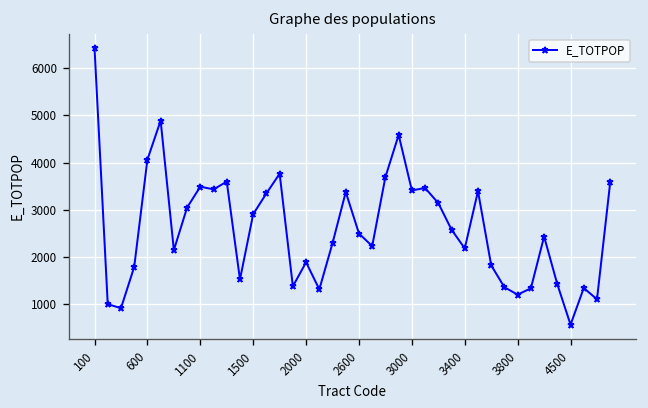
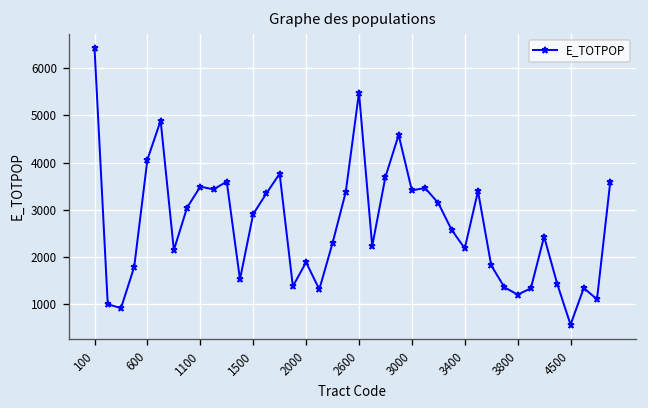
2600: 2500 -> 5500
